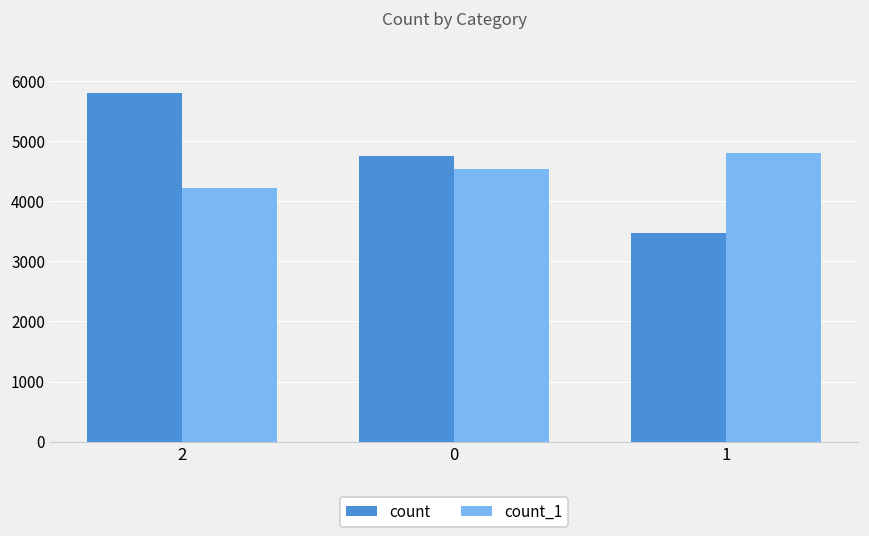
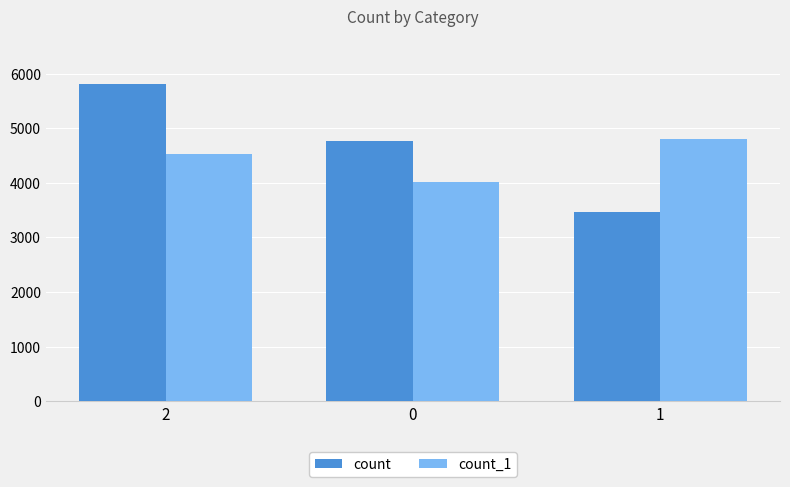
count_1, 2: 4200 -> 4500
count_1, 0: 4500 -> 4000
